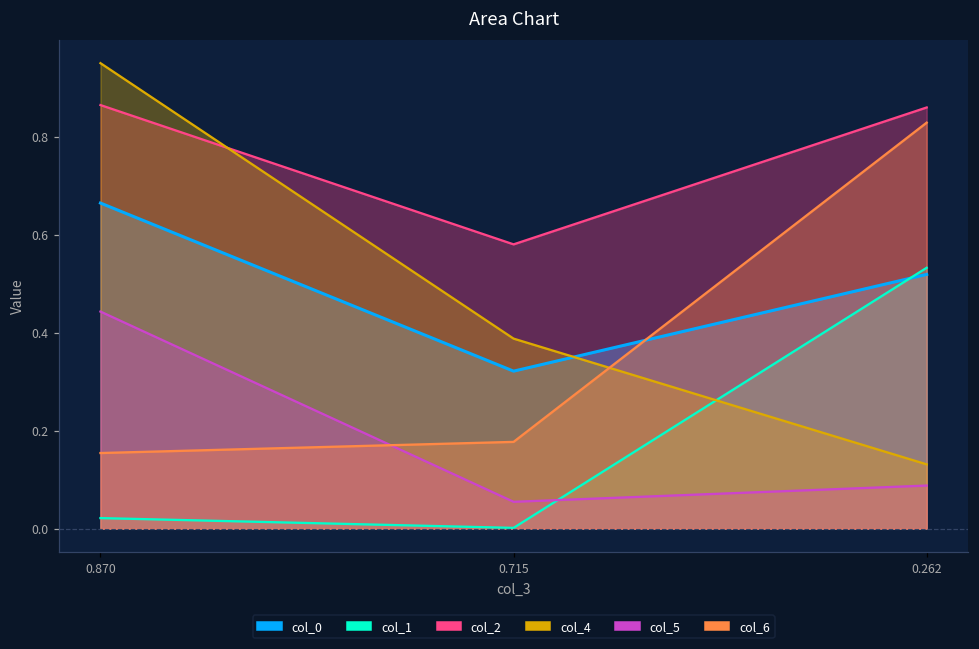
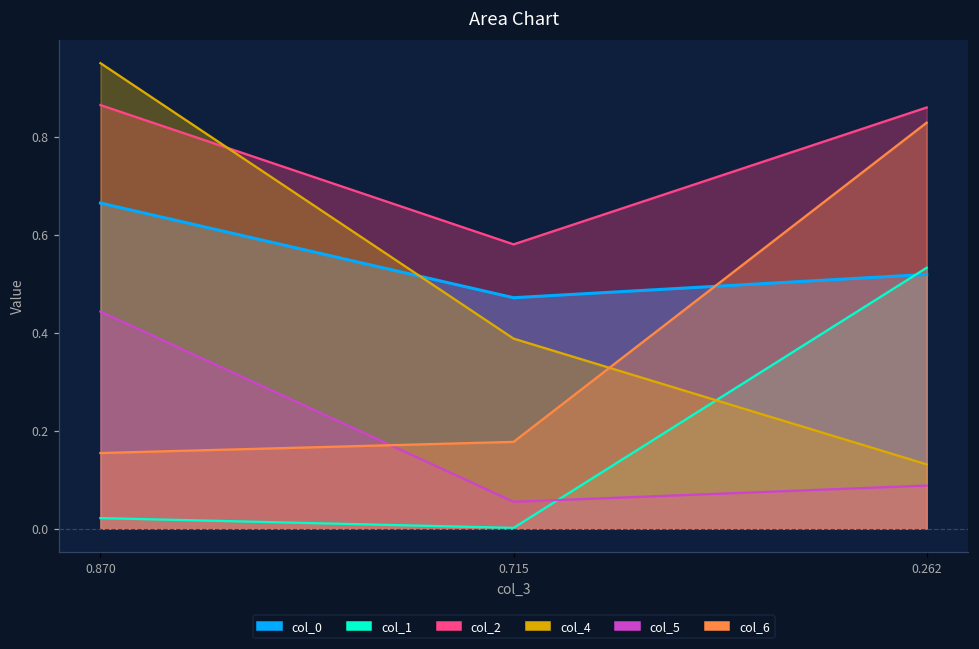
col_0, 0.715: 0.32 -> 0.47
